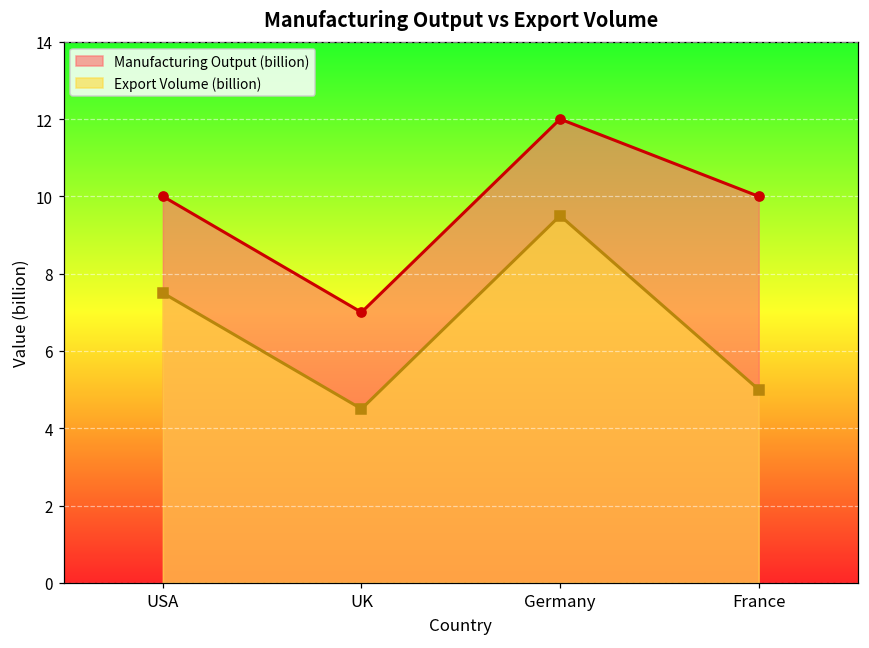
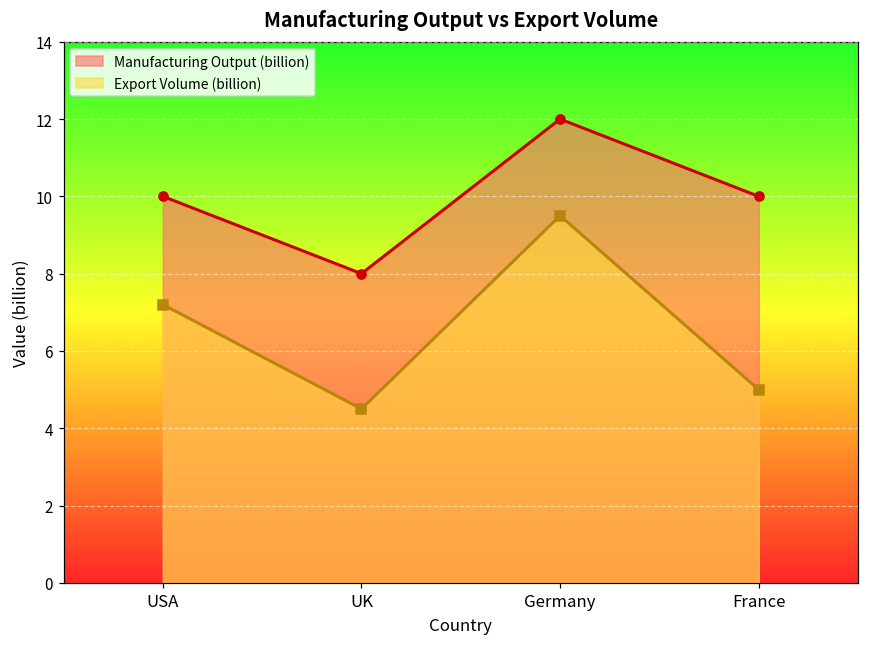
Export Volume (billion), USA: 7.5 -> 7.2
Manufacturing Output (billion), UK: 7 -> 8
